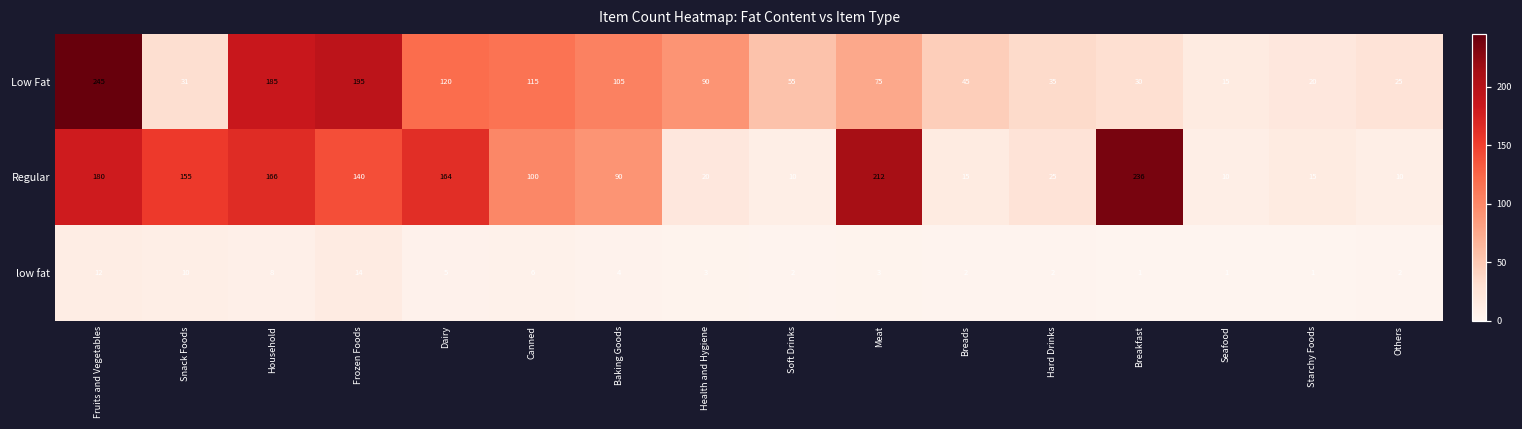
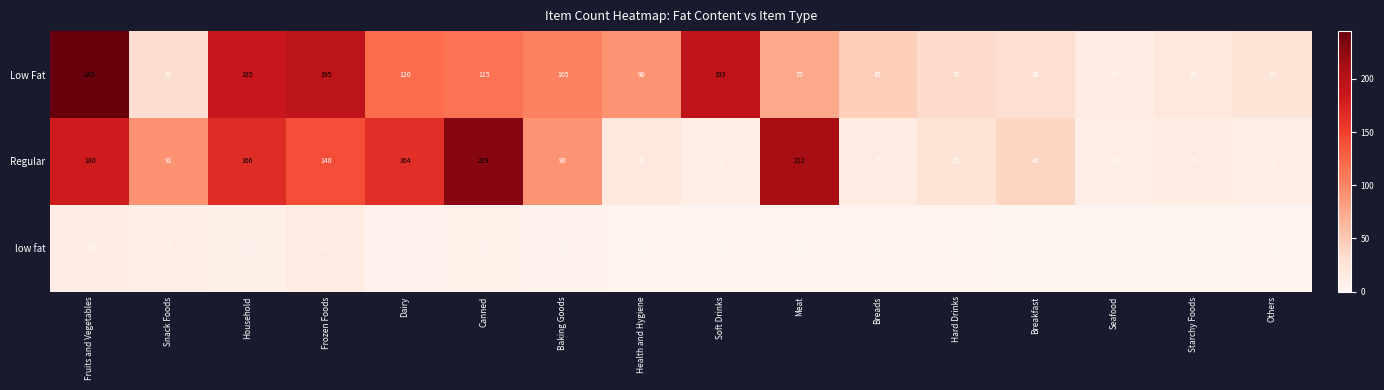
Low Fat, Soft Drinks: 55 -> 193
Regular, Snack Foods: 155 -> 91
Regular, Canned: 100 -> 229
Regular, Breakfast: 236 -> 40
